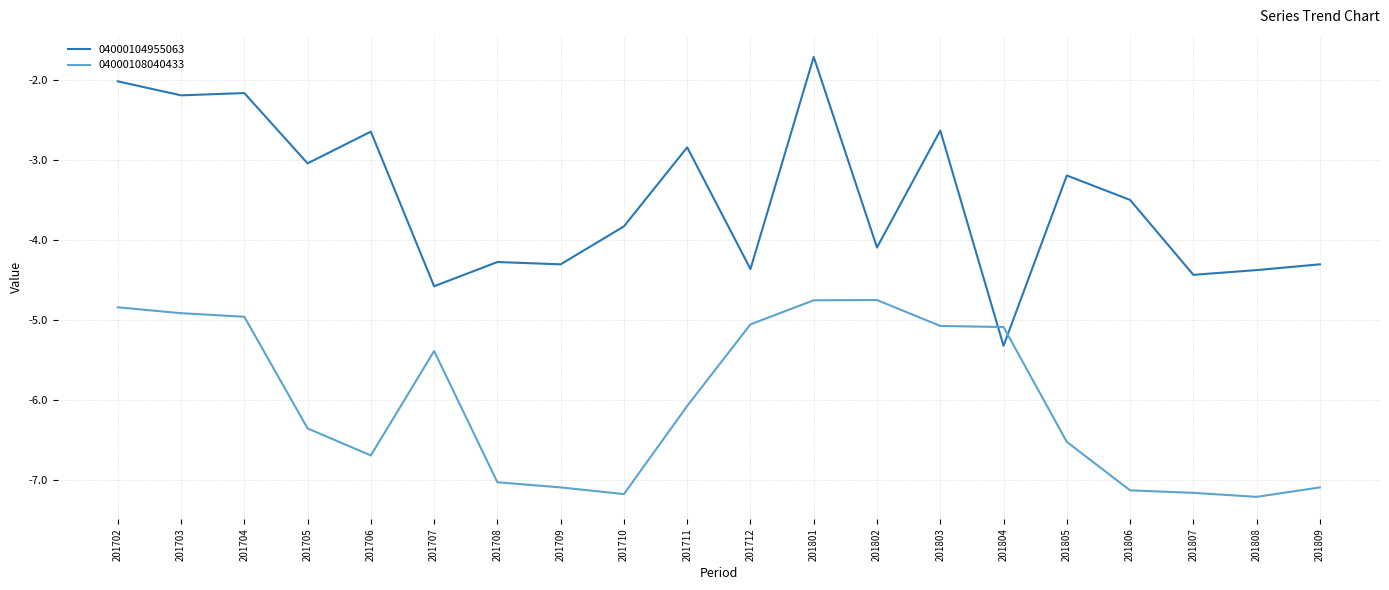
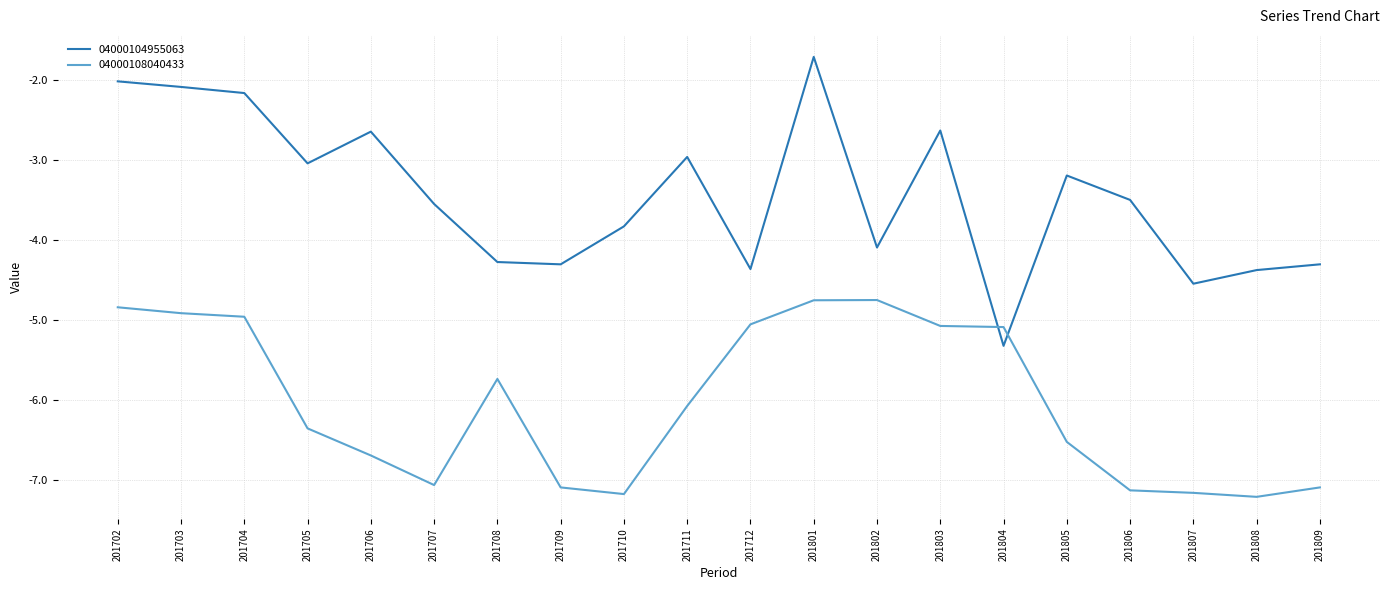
04000104955063, 201703: -2.2 -> -2.1
04000104955063, 201707: -4.6 -> -3.5
04000108040433, 201707: -5.4 -> -7.1
04000108040433, 201708: -7.0 -> -5.7
04000104955063, 201711: -2.8 -> -3.0
04000104955063, 201807: -4.4 -> -4.5
